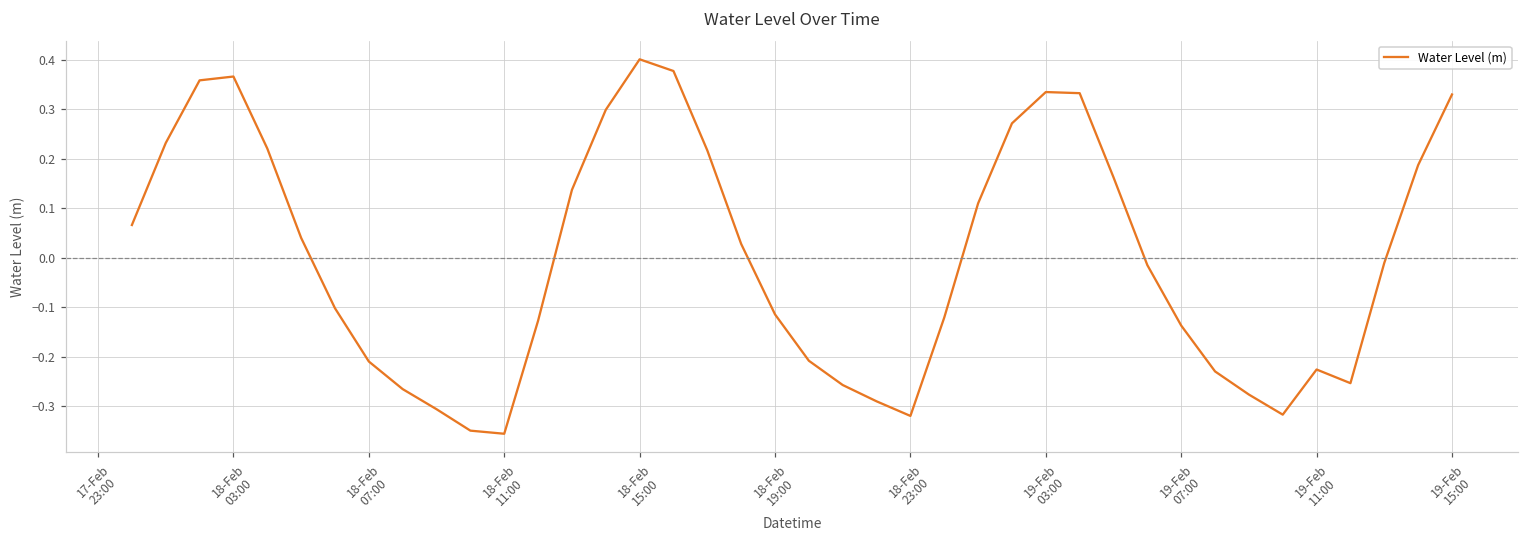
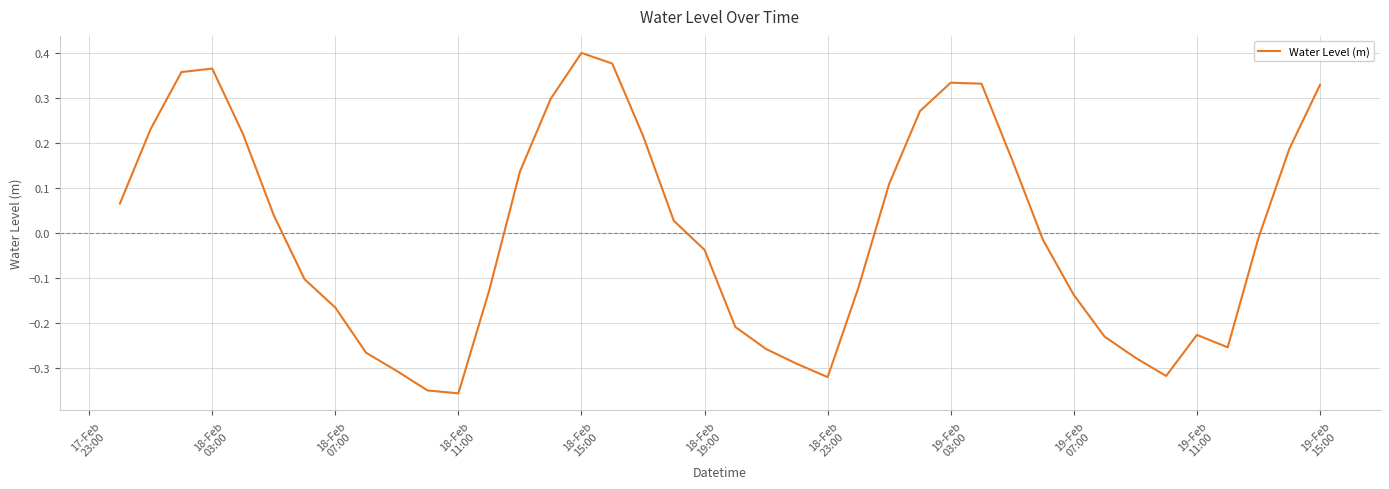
18-Feb 07:00: -0.21 -> -0.16
18-Feb 19:00: -0.11 -> -0.04
